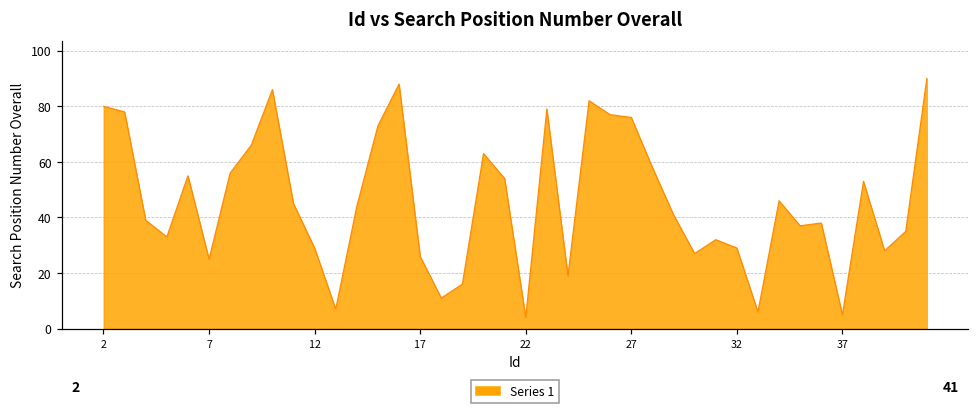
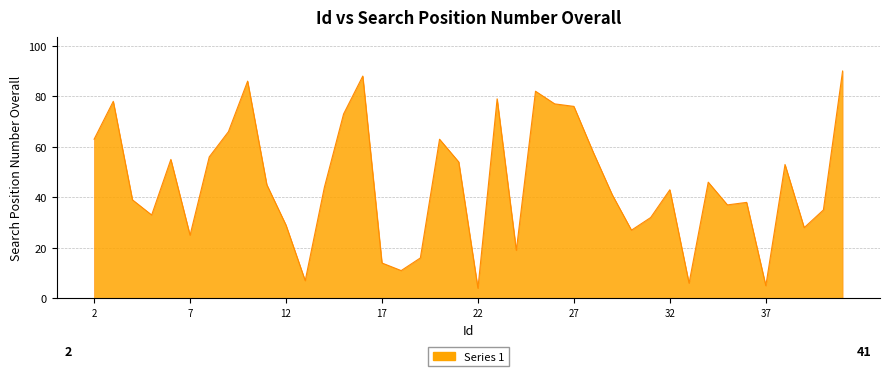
2: 80 -> 63
17: 26 -> 14
32: 29 -> 43
